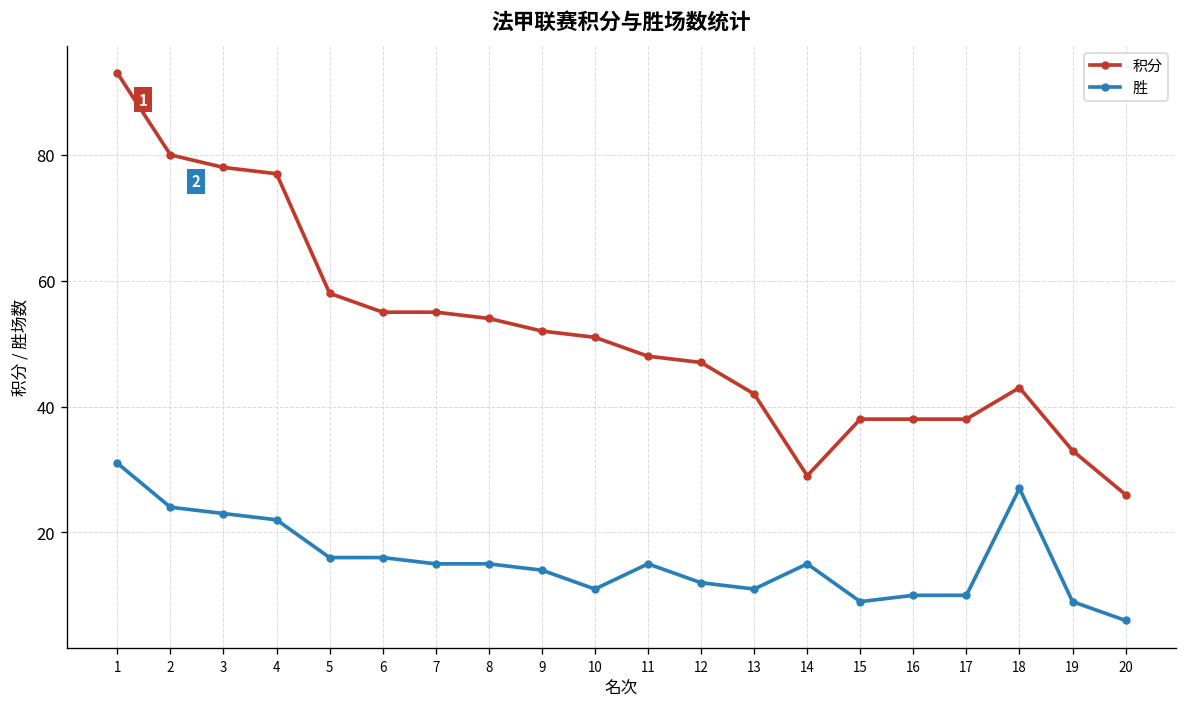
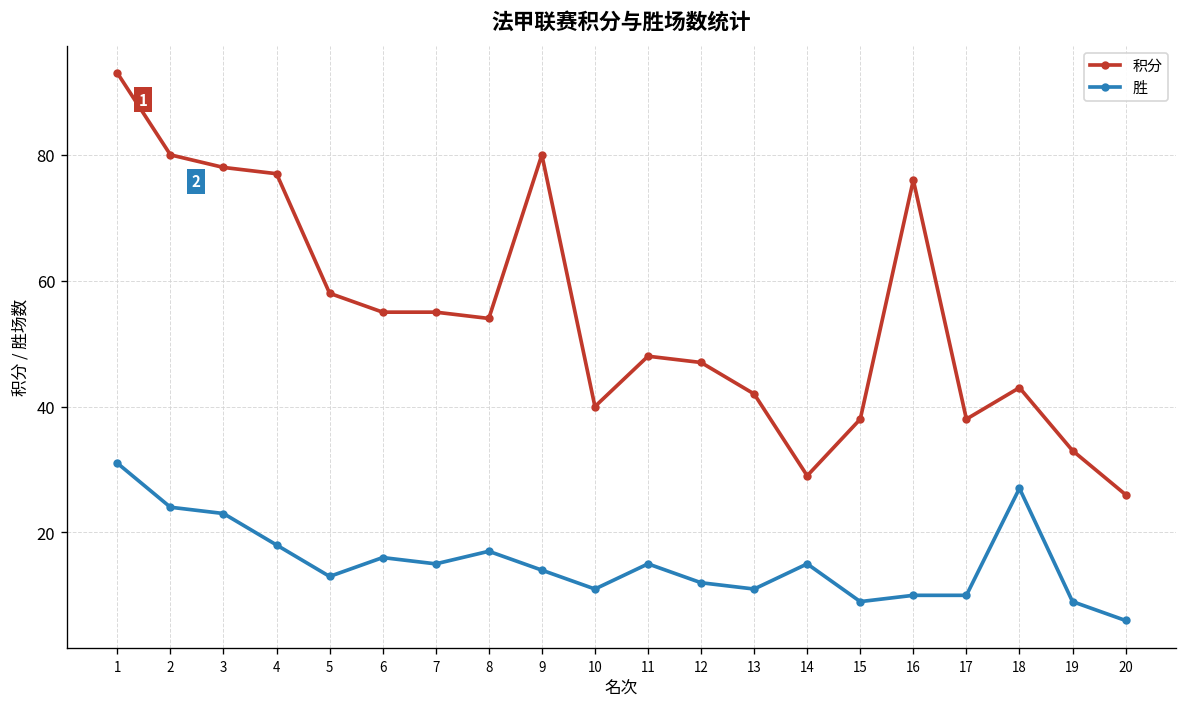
胜, 4: 22 -> 18
胜, 5: 16 -> 13
胜, 8: 15 -> 17
积分, 9: 52 -> 80
积分, 10: 51 -> 40
积分, 16: 38 -> 76
